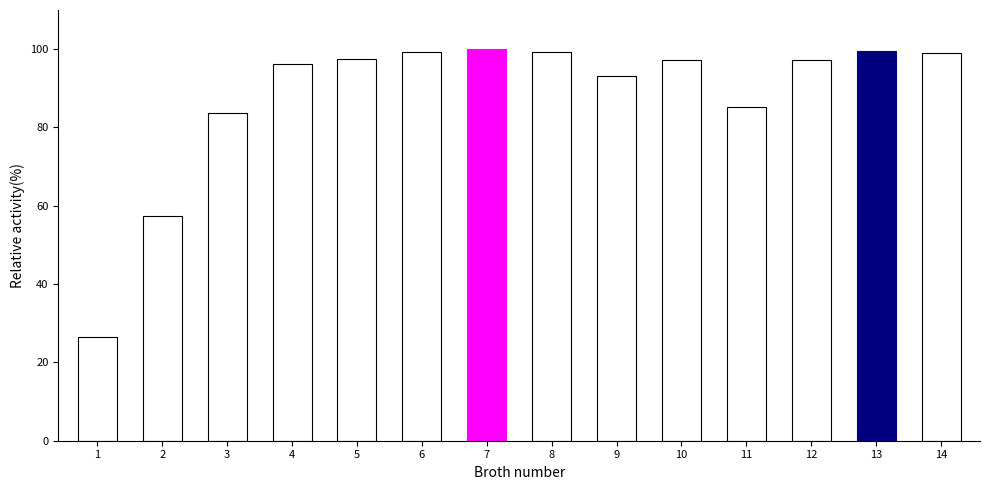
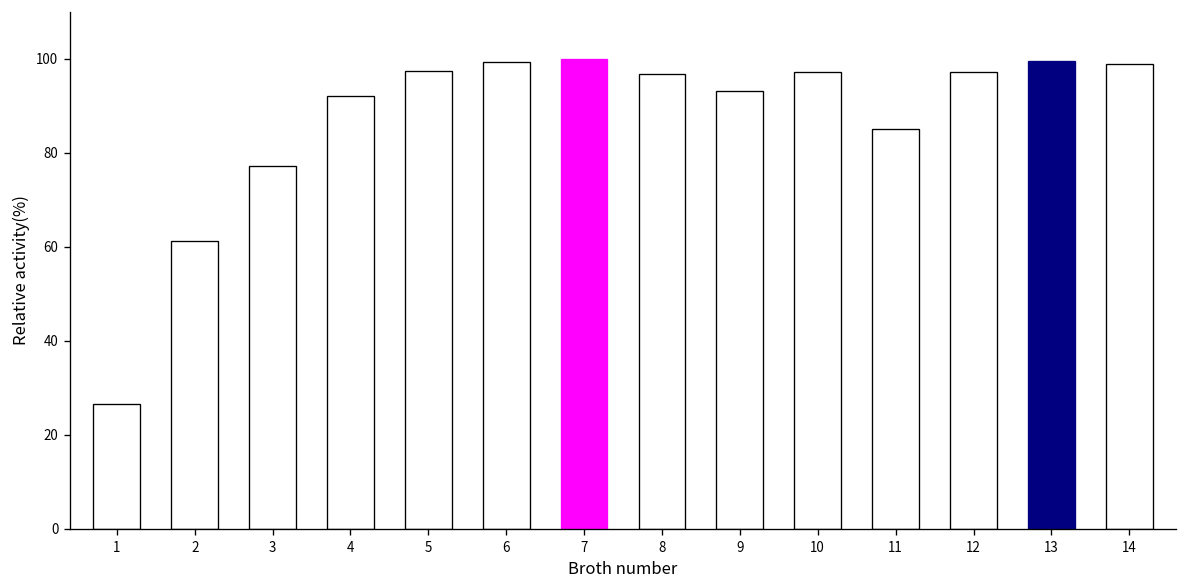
2: 57 -> 61
3: 84 -> 77
4: 96 -> 92
8: 99 -> 97
